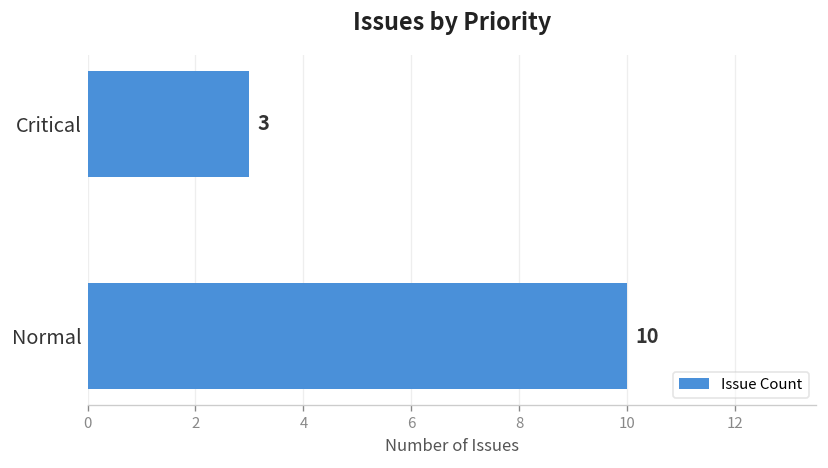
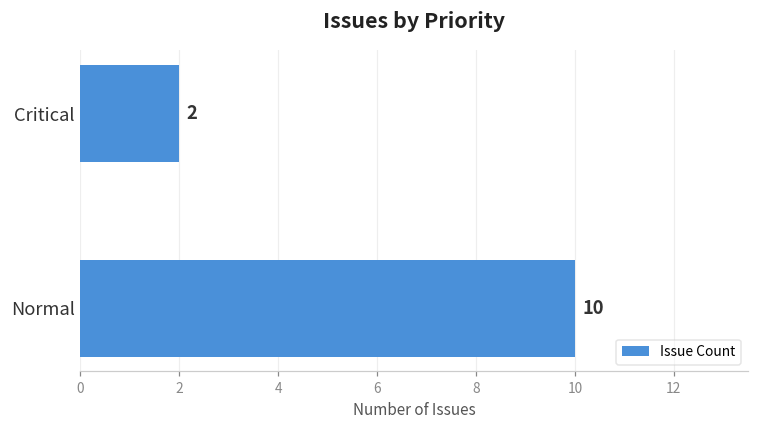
Critical: 3 -> 2
